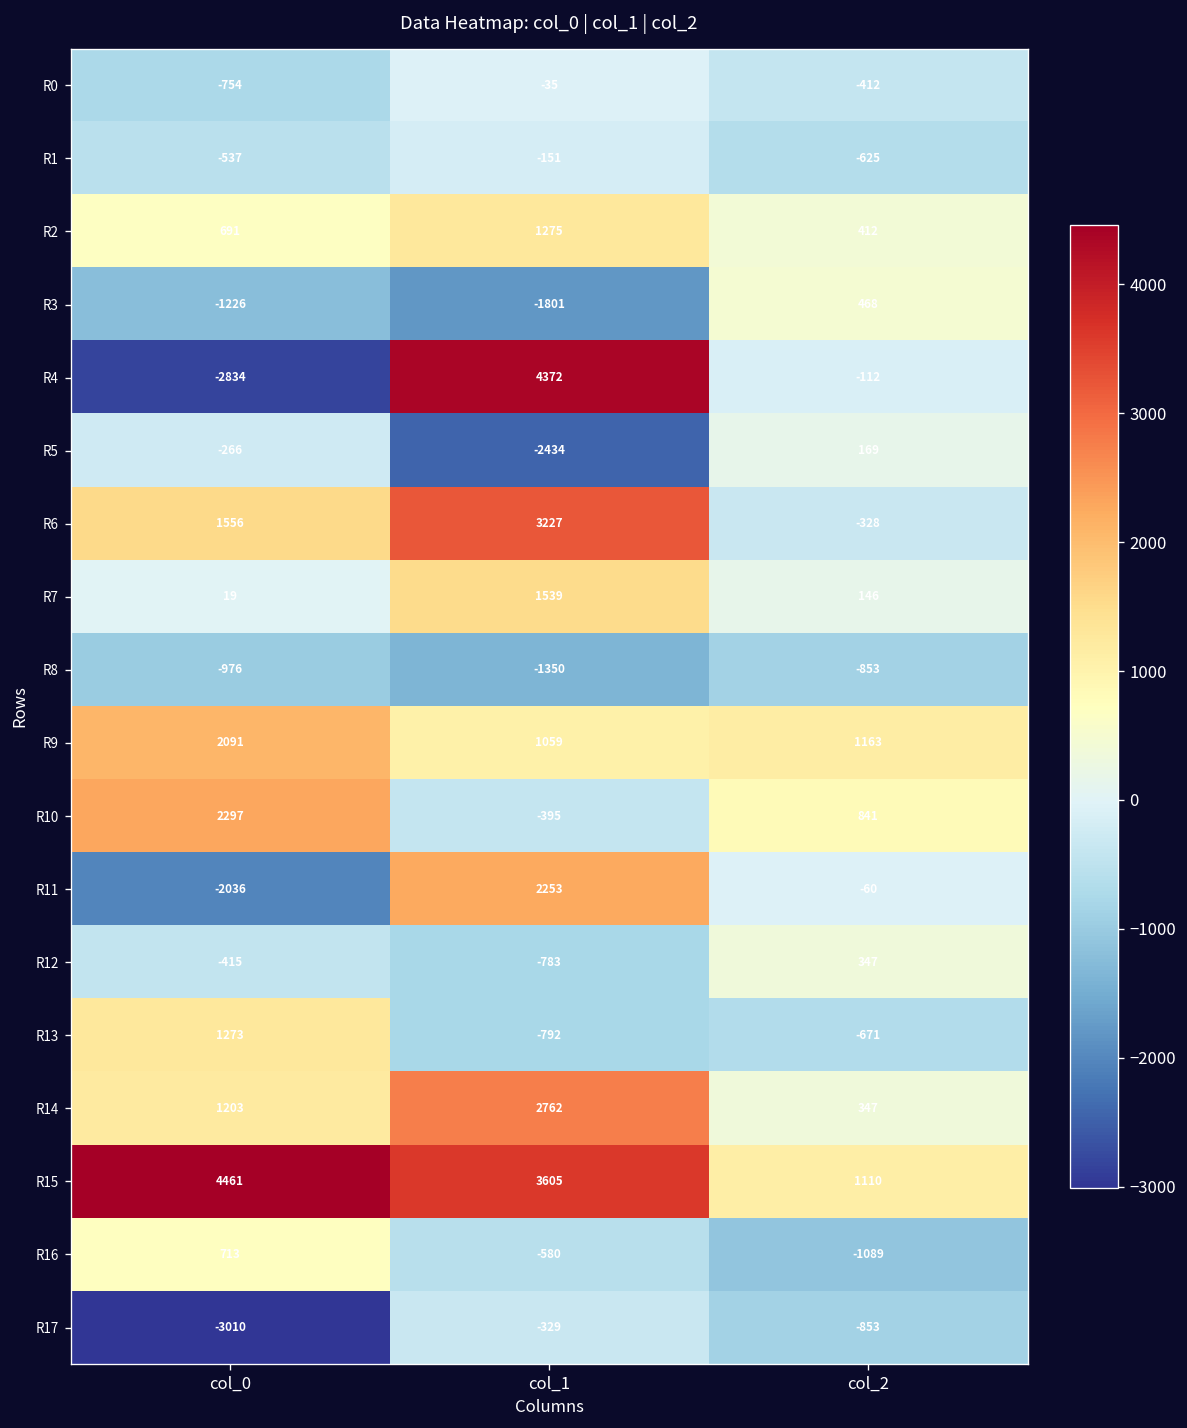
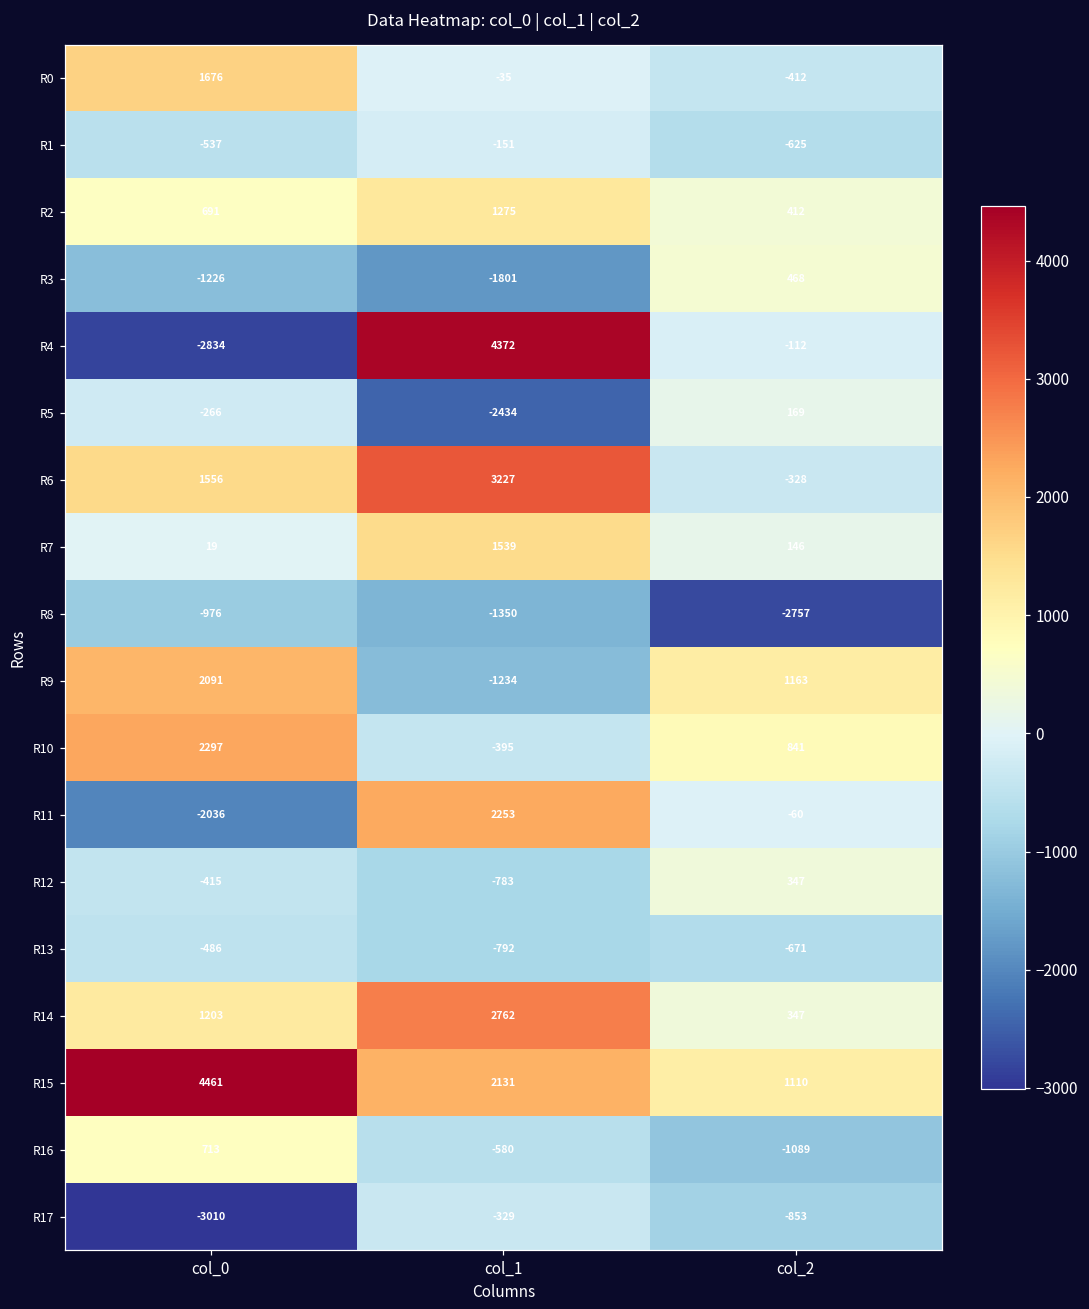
R0, col_0: -754 -> 1676
R8, col_2: -853 -> -2757
R9, col_1: 1059 -> -1234
R13, col_0: 1273 -> -486
R15, col_1: 3605 -> 2131
